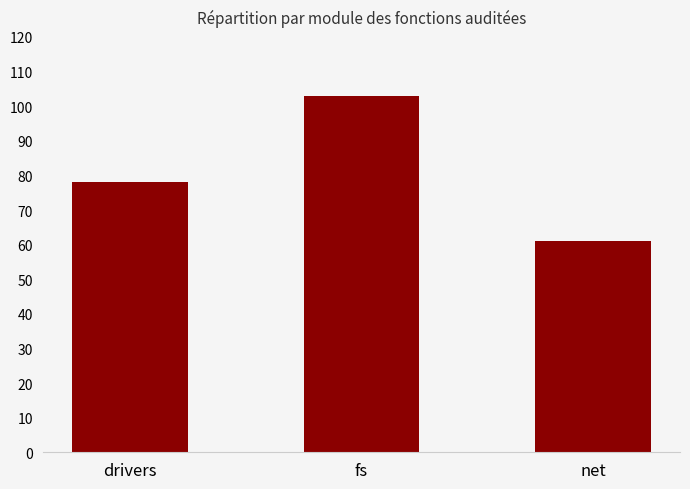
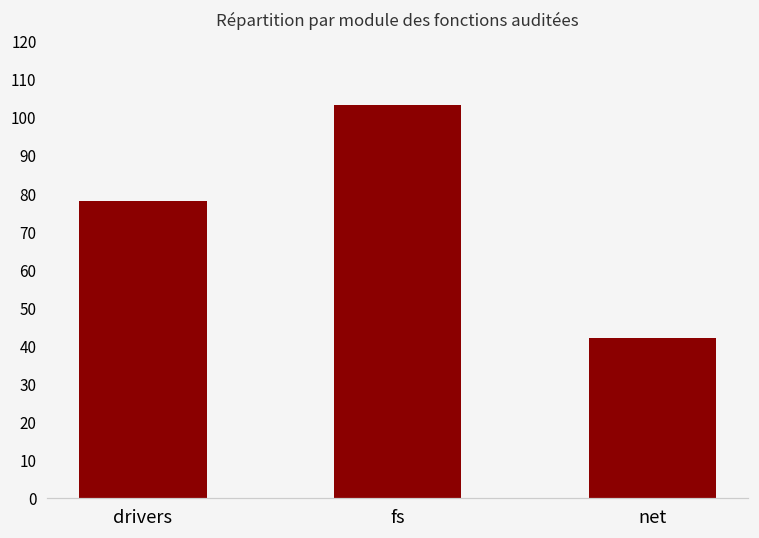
net: 61 -> 42
